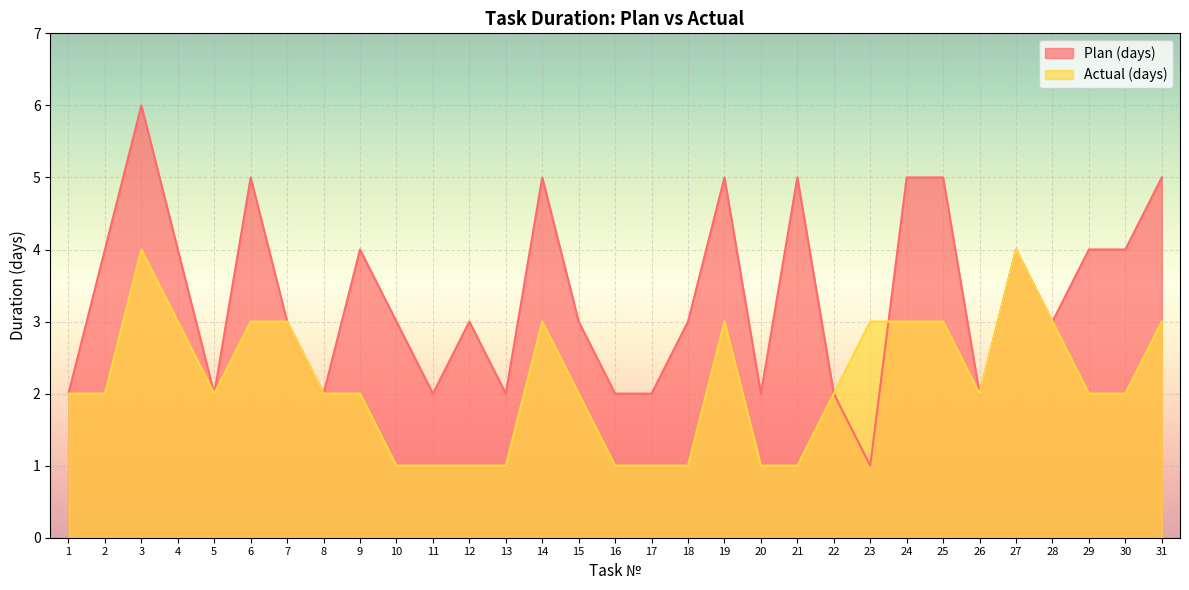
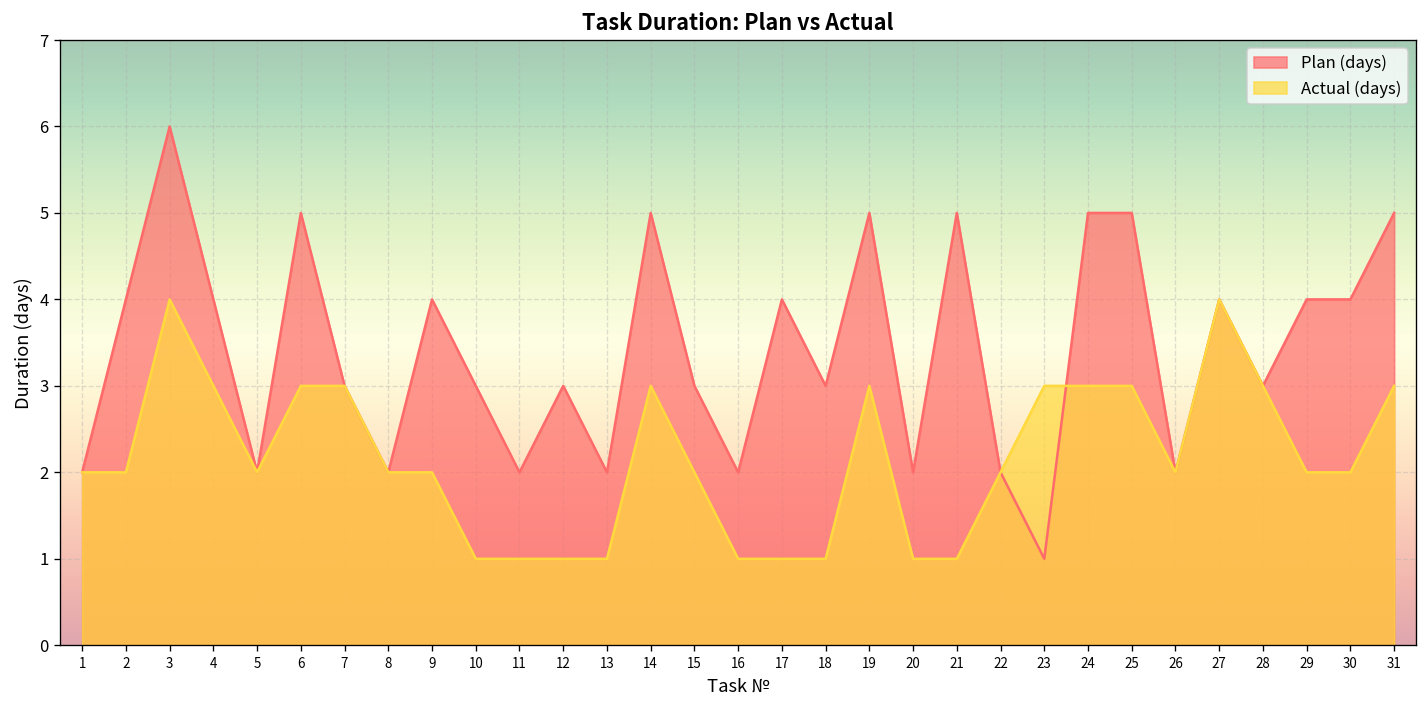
Plan (days), 17: 2 -> 4
